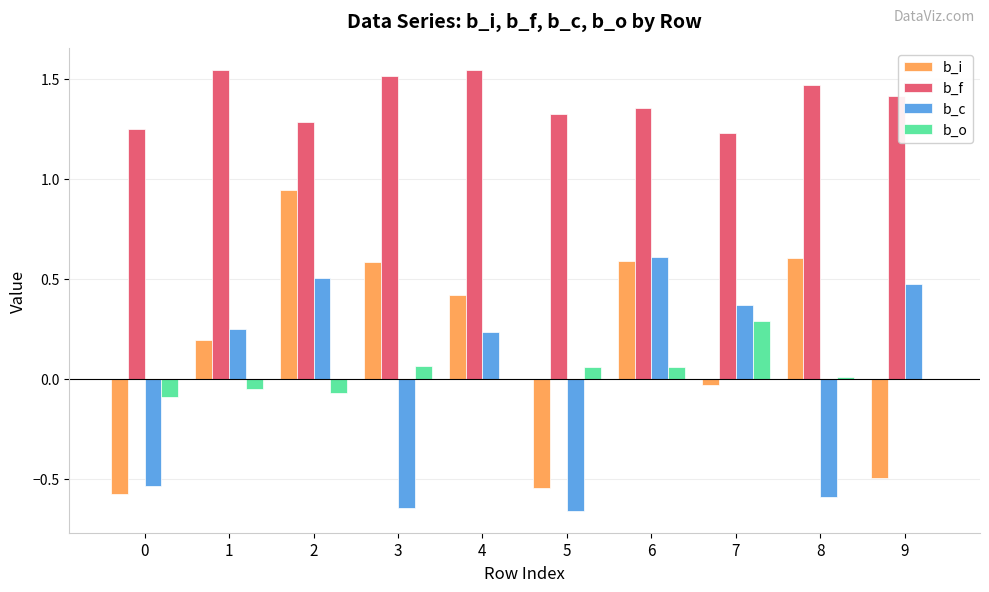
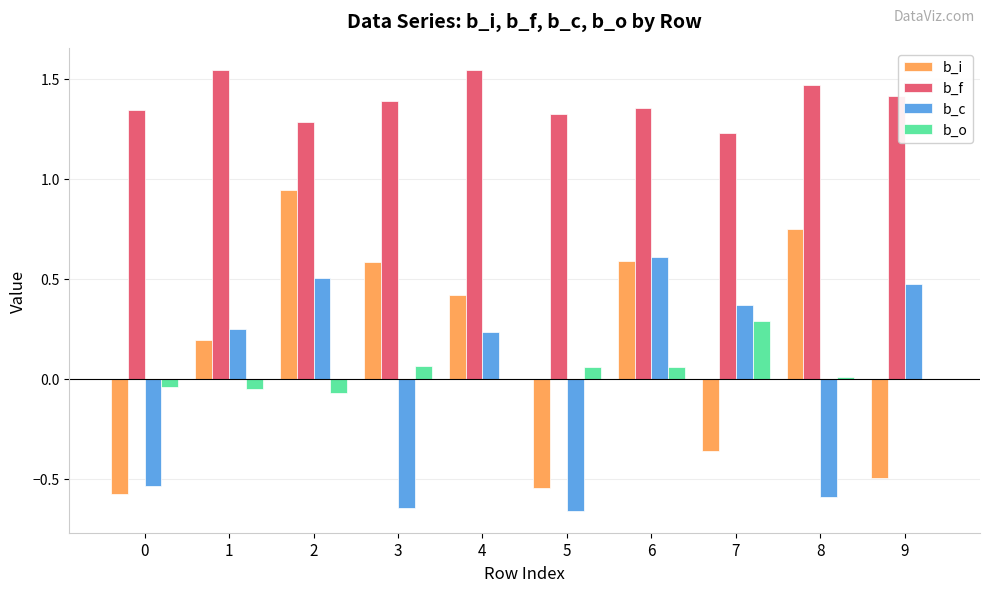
b_f, 0: 1.25 -> 1.34
b_o, 0: -0.09 -> -0.04
b_f, 3: 1.52 -> 1.39
b_i, 7: -0.03 -> -0.36
b_i, 8: 0.61 -> 0.75
